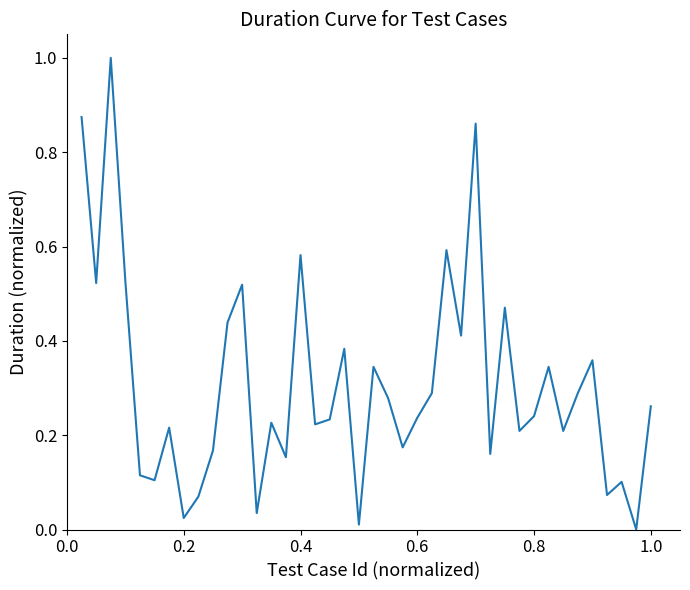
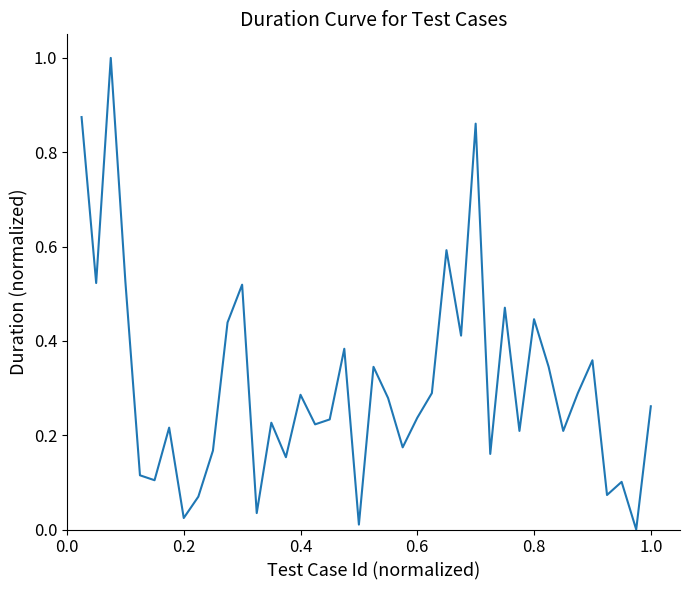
0.4: 0.58 -> 0.29
0.8: 0.24 -> 0.45
